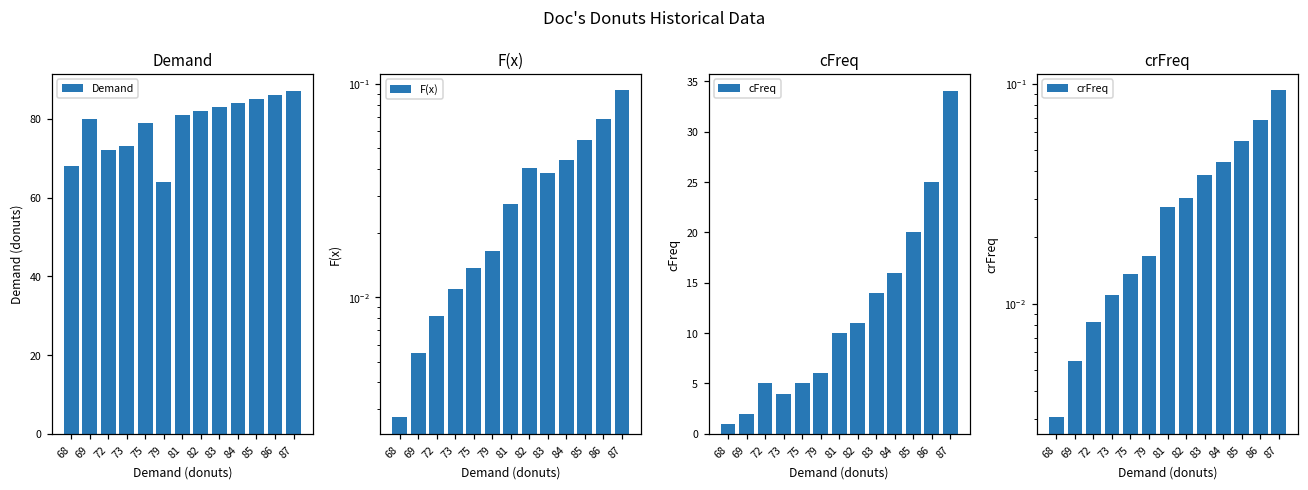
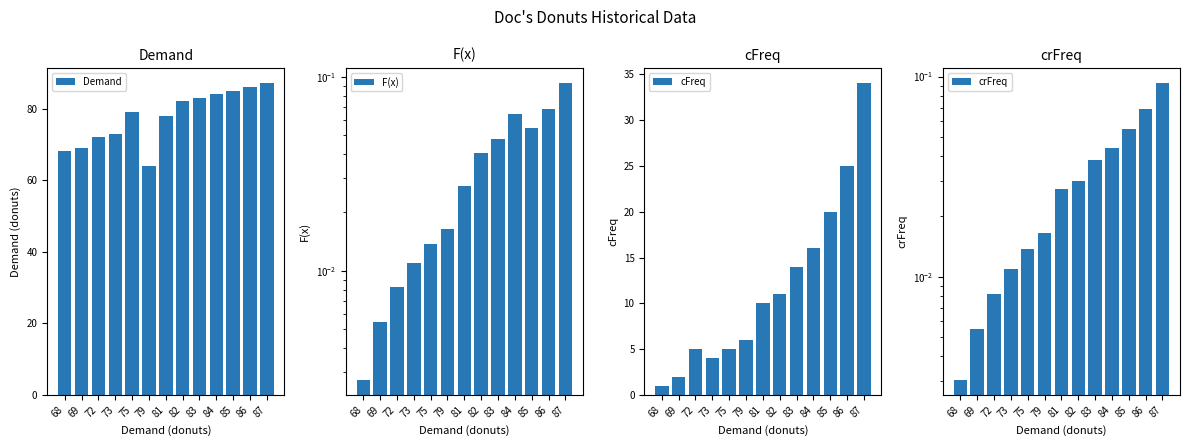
Demand, 69: 80 -> 69
Demand, 81: 81 -> 78
F(x), 83: 0.038 -> 0.048
F(x), 84: 0.044 -> 0.064
